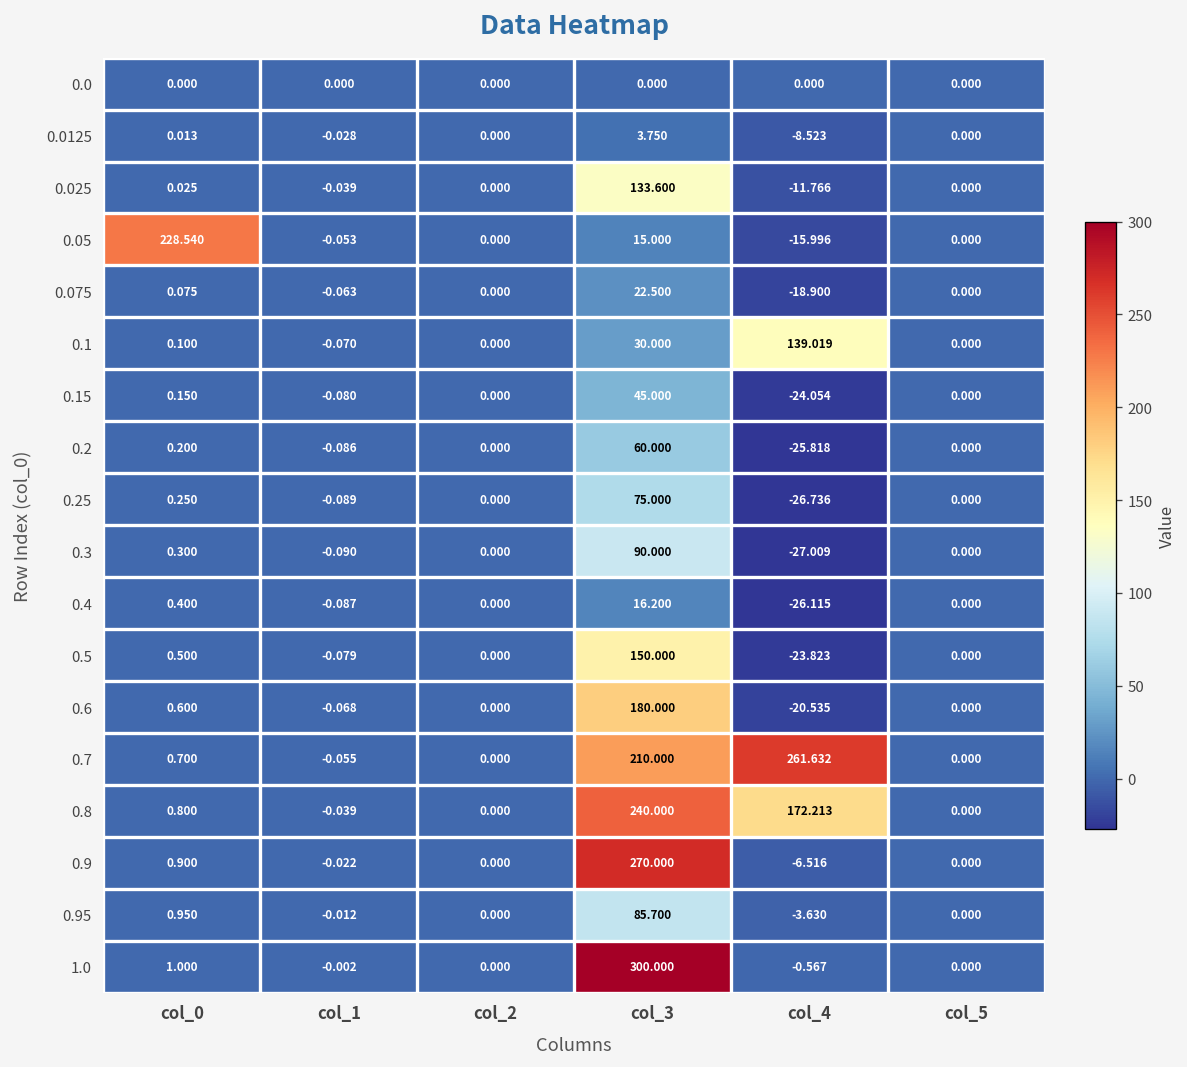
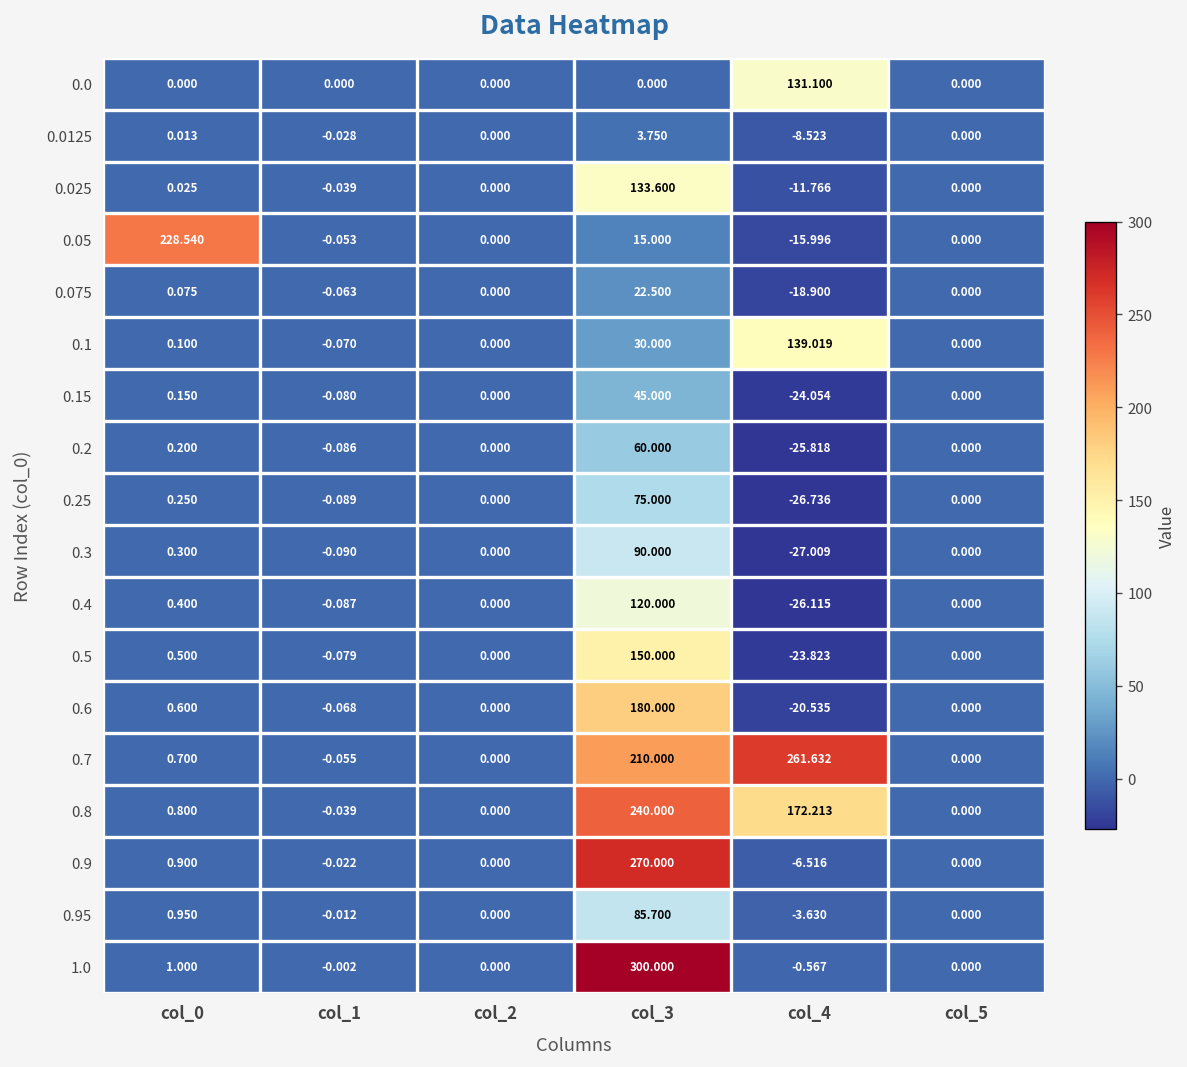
0.0, col_4: 0.000 -> 131.100
0.4, col_3: 16.200 -> 120.000
